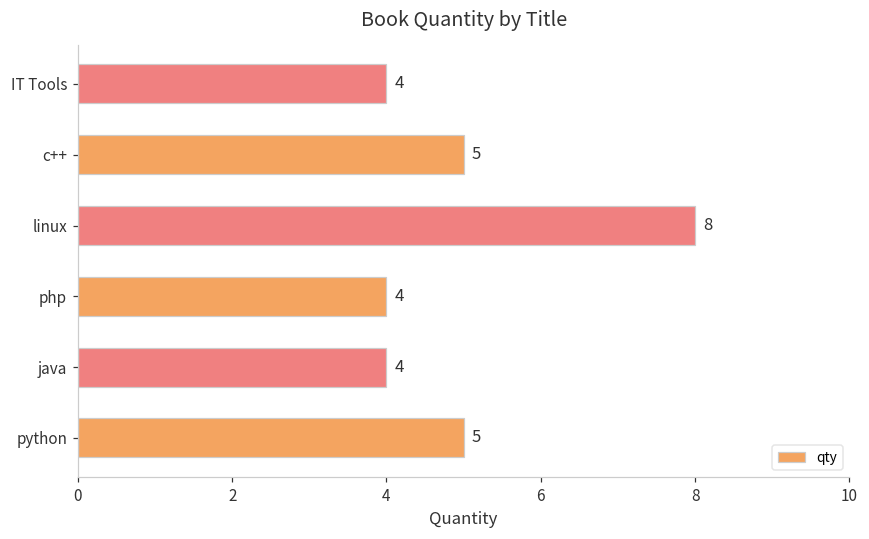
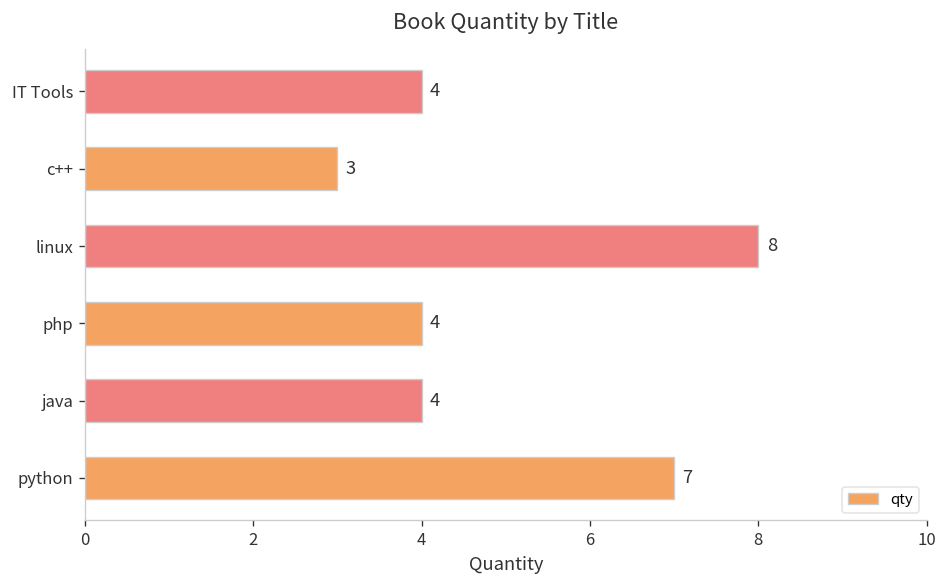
c++: 5 -> 3
python: 5 -> 7
